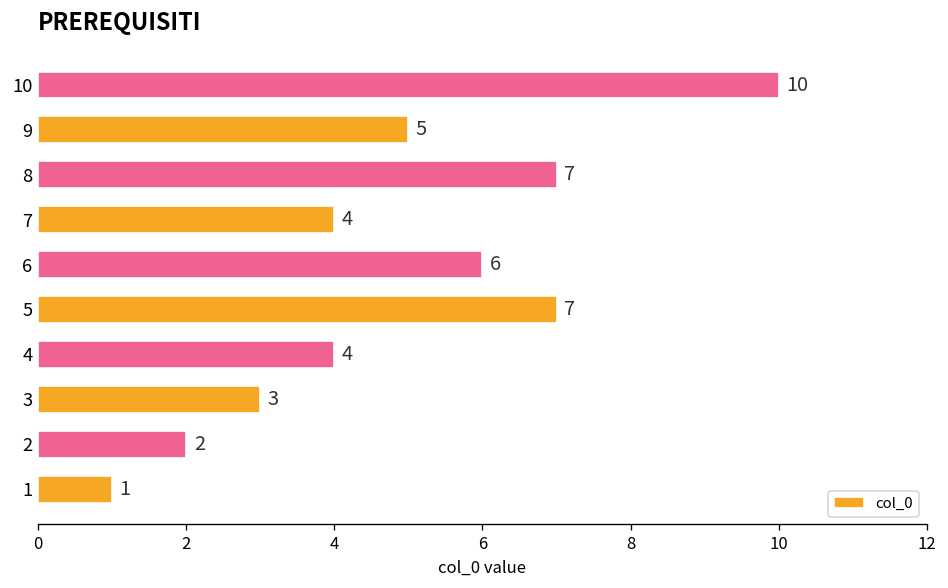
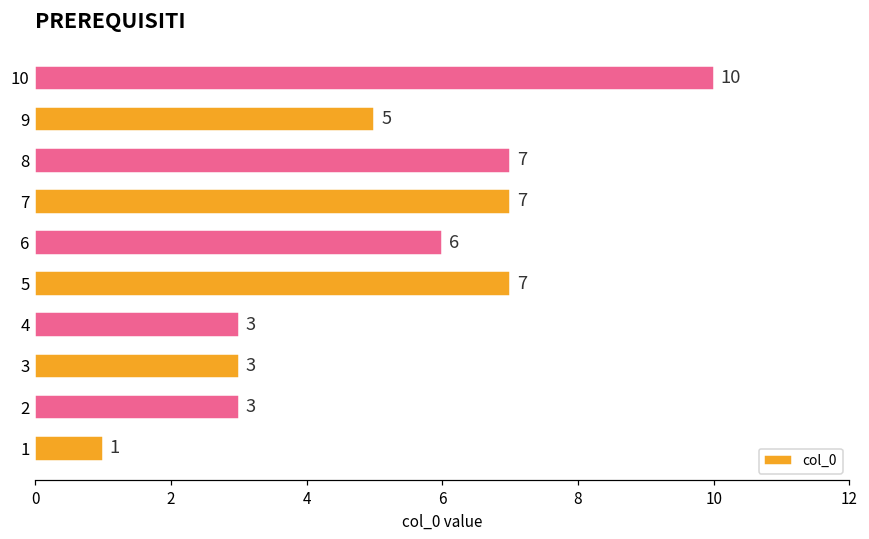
7: 4 -> 7
4: 4 -> 3
2: 2 -> 3
